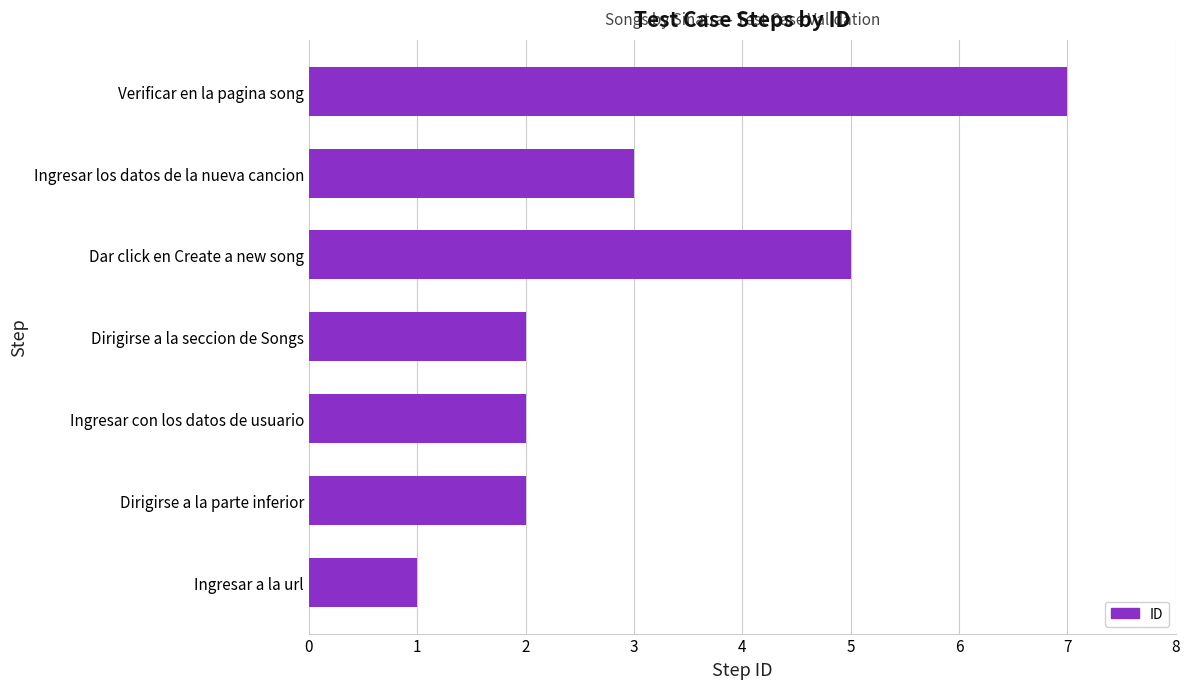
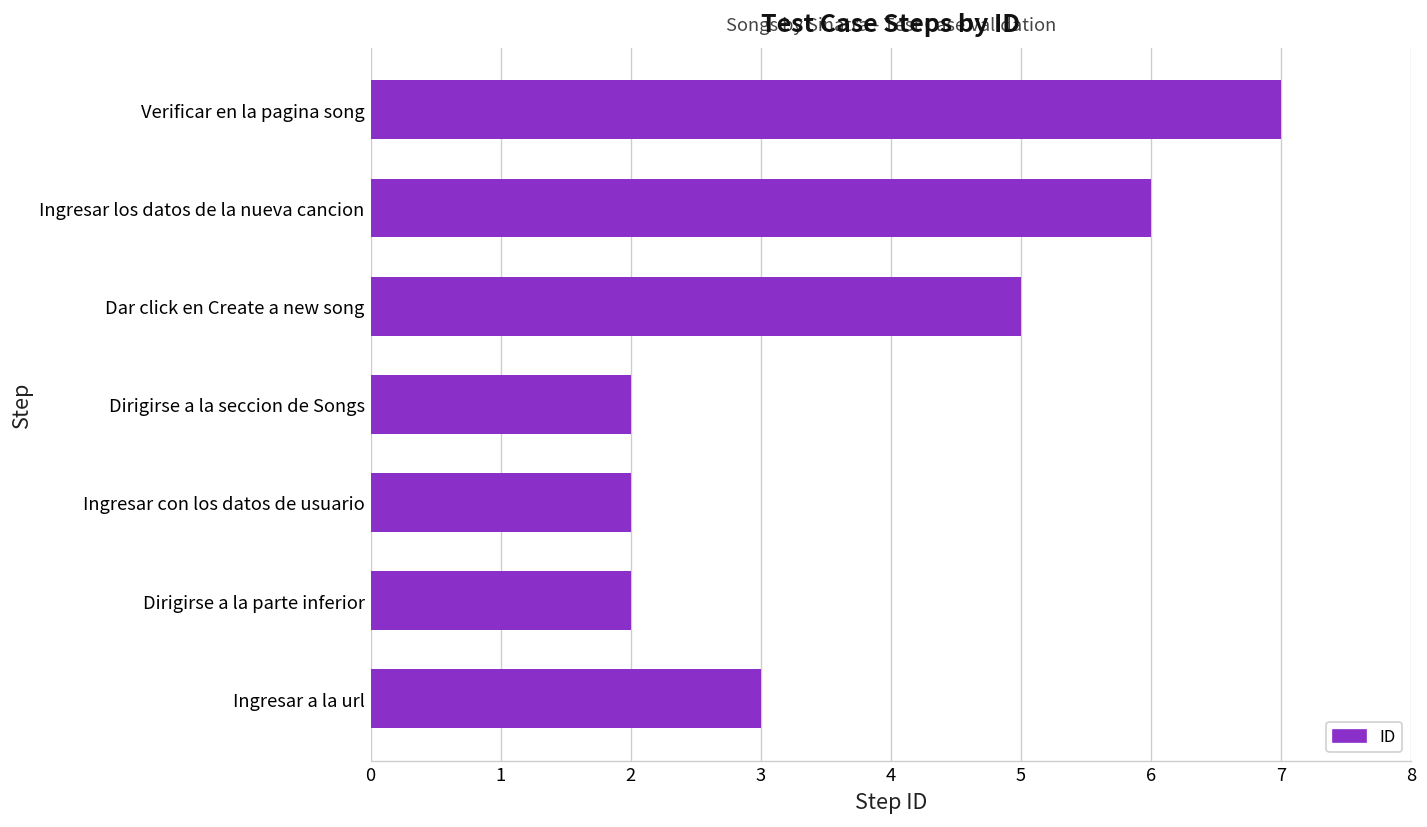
Ingresar los datos de la nueva cancion: 3 -> 6
Ingresar a la url: 1 -> 3
